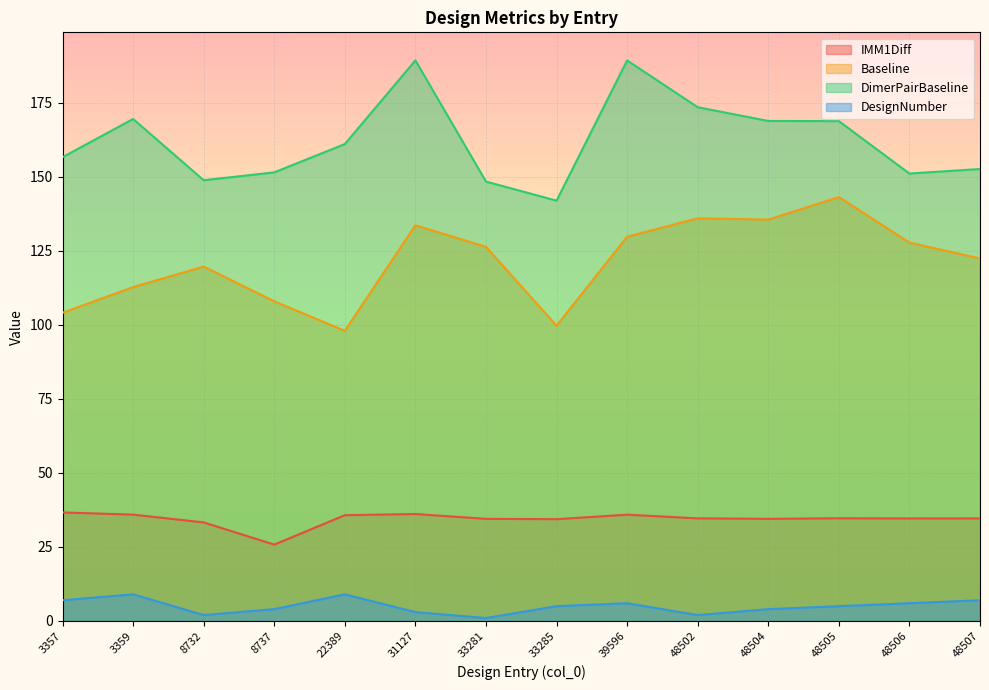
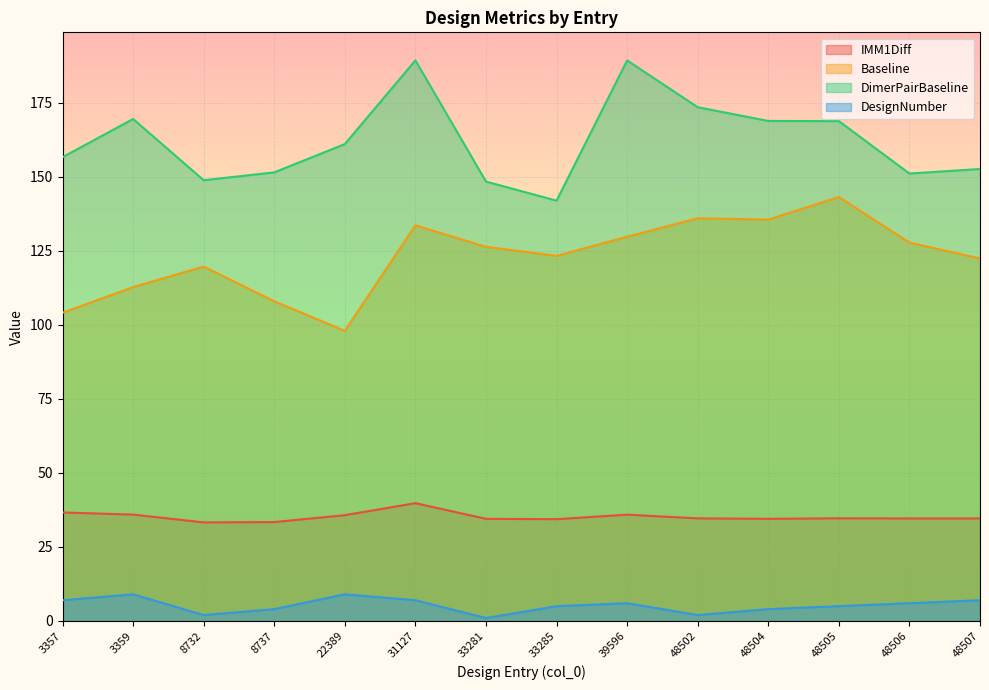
IMM1Diff, 8737: 26 -> 33
IMM1Diff, 31127: 36 -> 40
DesignNumber, 31127: 3 -> 7
Baseline, 33285: 100 -> 123
